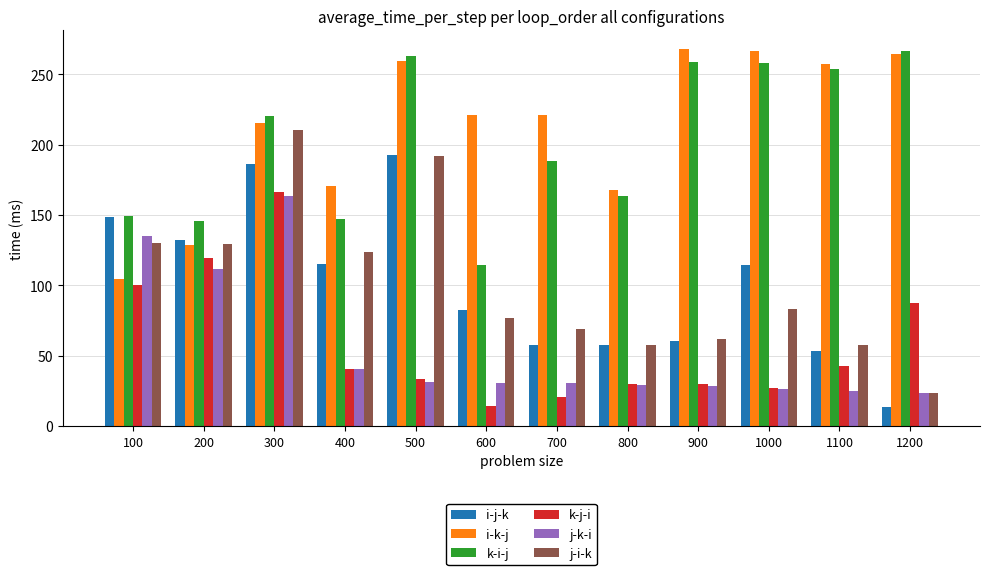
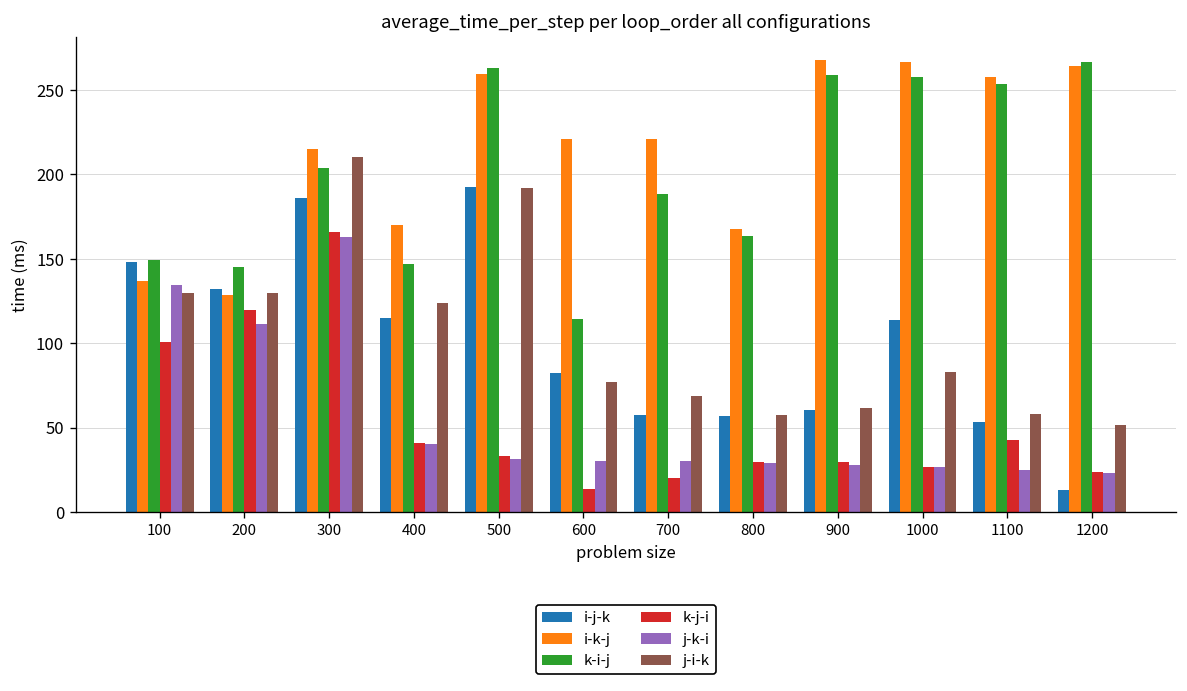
i-k-j, 100: 104 -> 137
k-i-j, 300: 220 -> 204
k-j-i, 1200: 87 -> 24
j-i-k, 1200: 24 -> 52
